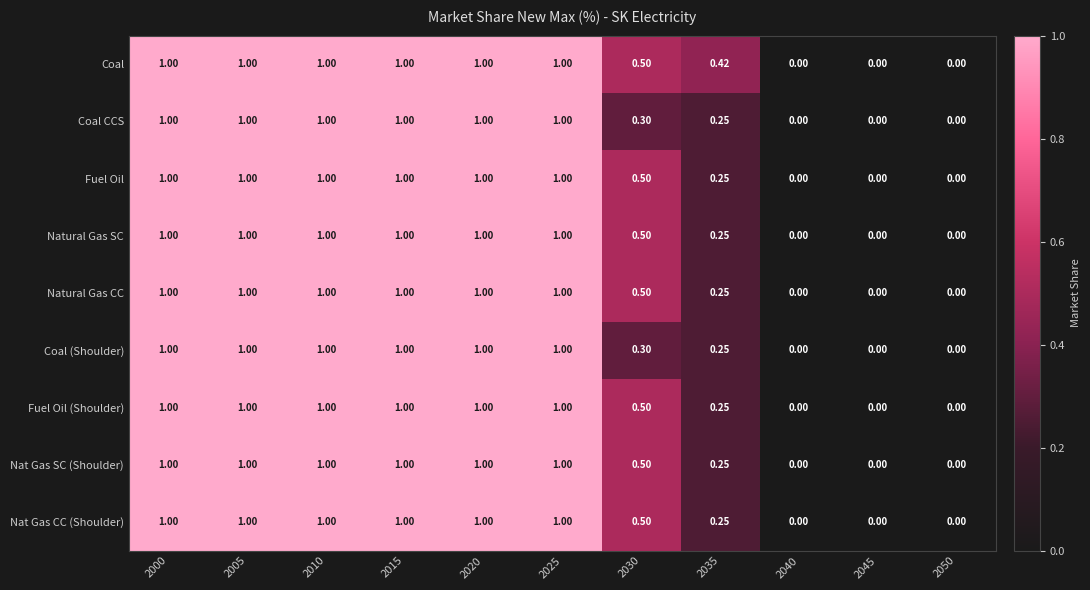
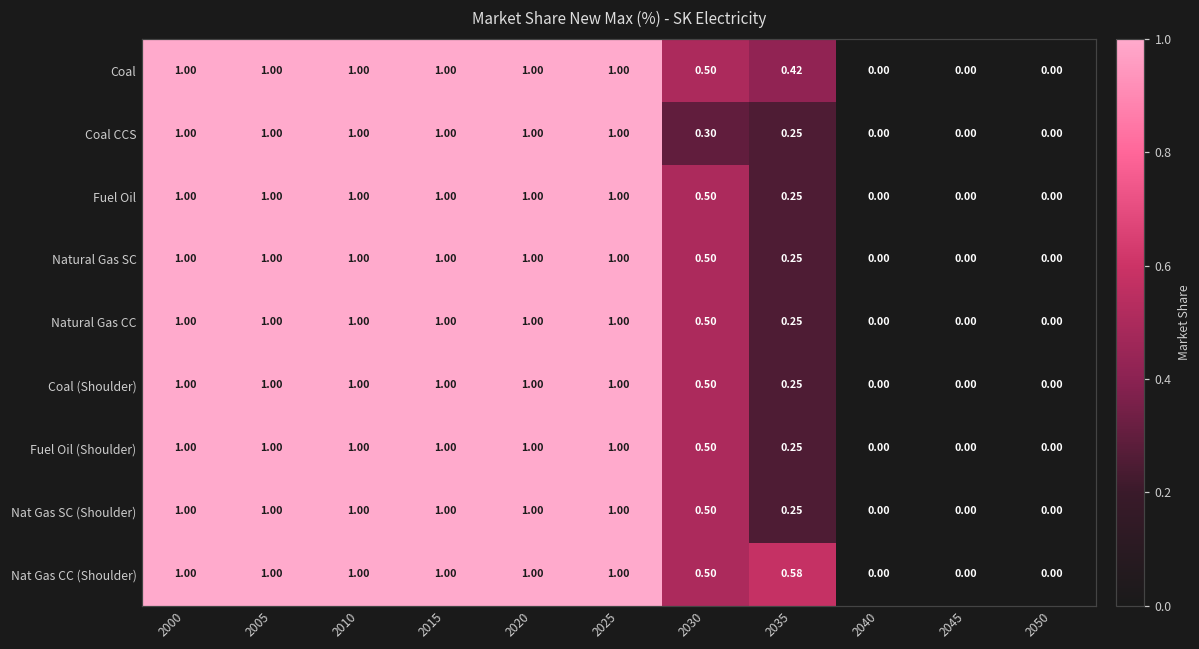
Coal (Shoulder), 2030: 0.30 -> 0.50
Nat Gas CC (Shoulder), 2035: 0.25 -> 0.58
